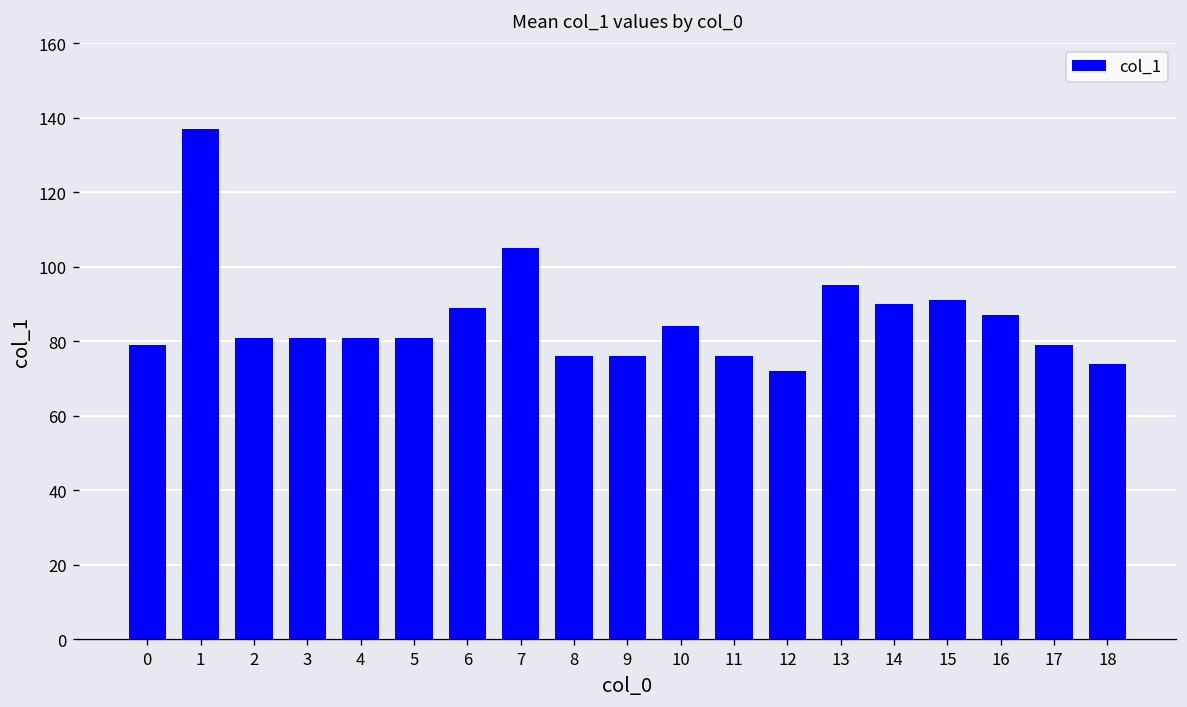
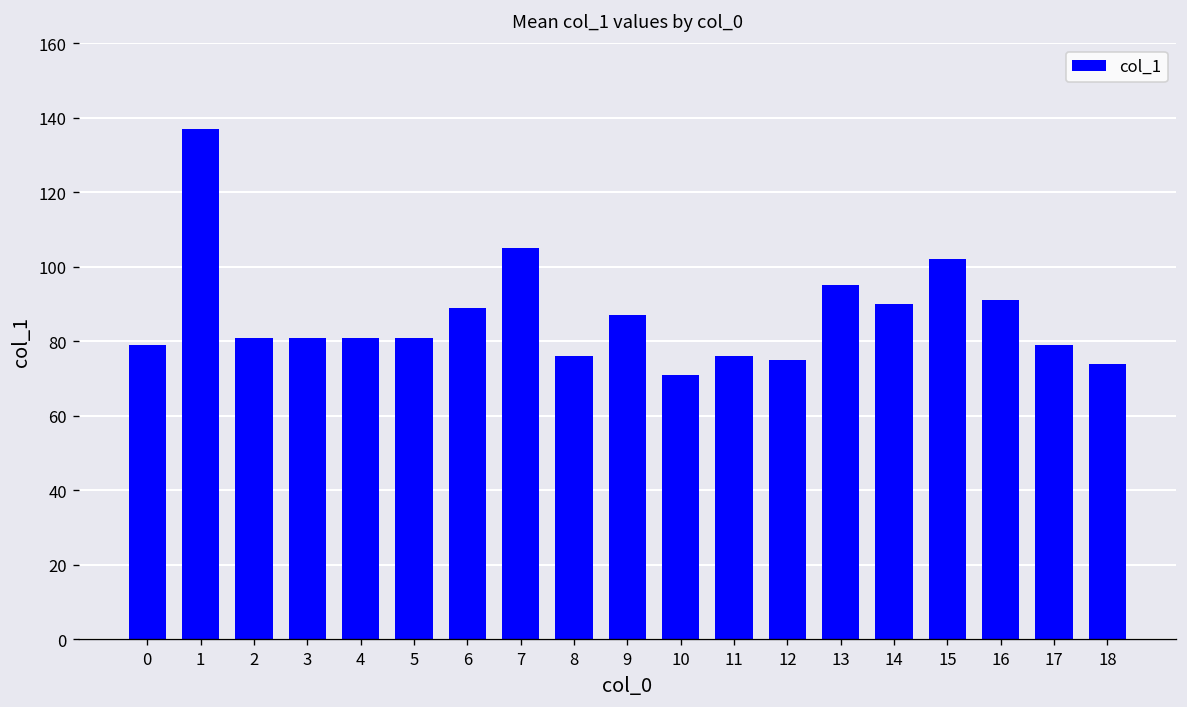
9: 76 -> 87
10: 84 -> 71
12: 72 -> 75
15: 91 -> 102
16: 87 -> 91
